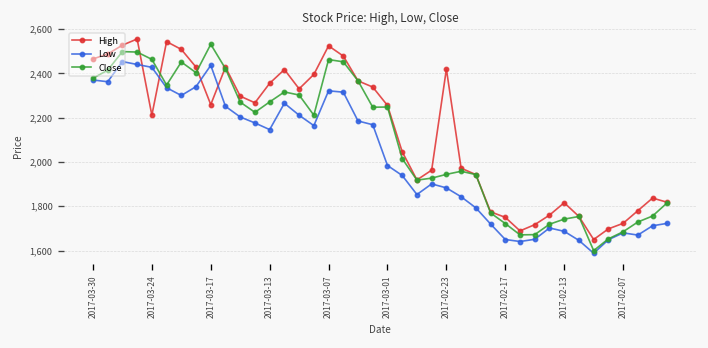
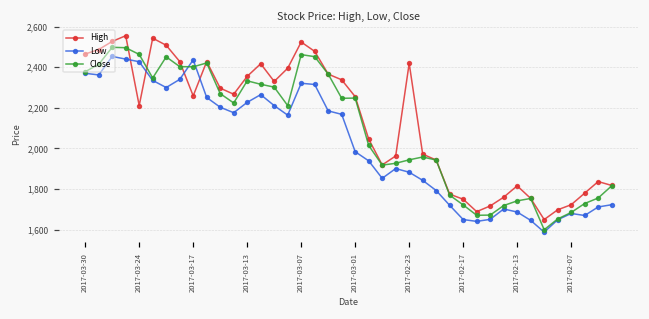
Close, 2017-03-17: 2,530 -> 2,400
Low, 2017-03-13: 2,150 -> 2,230
Close, 2017-03-13: 2,270 -> 2,330
